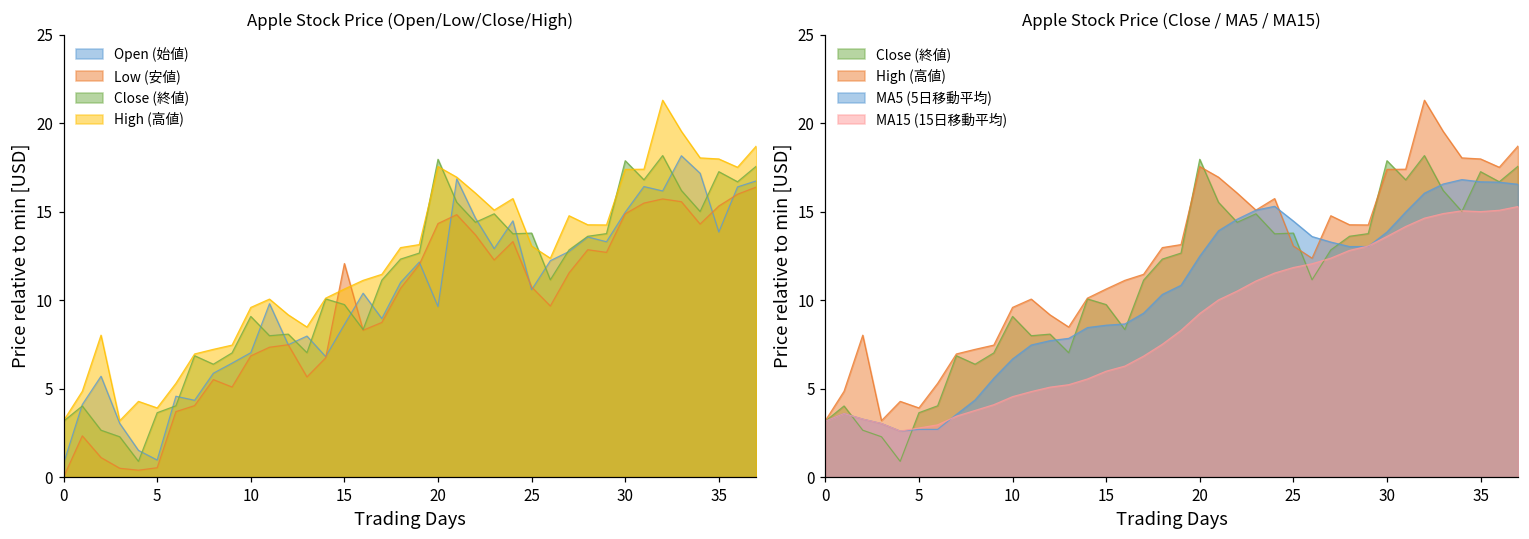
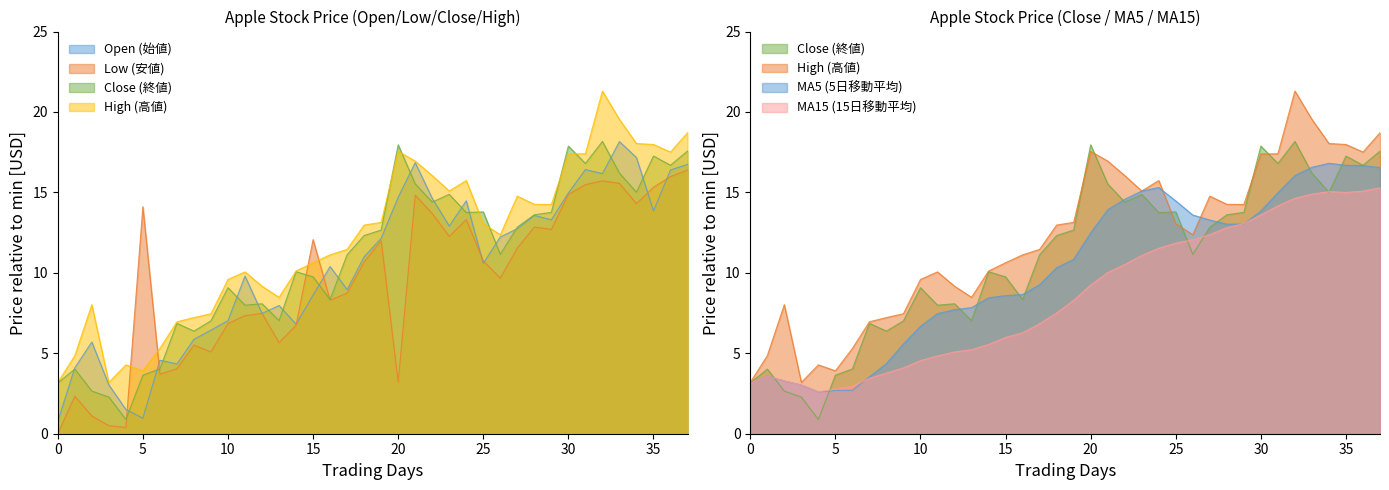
Apple Stock Price (Open/Low/Close/High), Low (安値), 5: 0.5 -> 14.1
Apple Stock Price (Open/Low/Close/High), Open (始値), 20: 9.6 -> 14.7
Apple Stock Price (Open/Low/Close/High), Low (安値), 20: 14.3 -> 3.2
